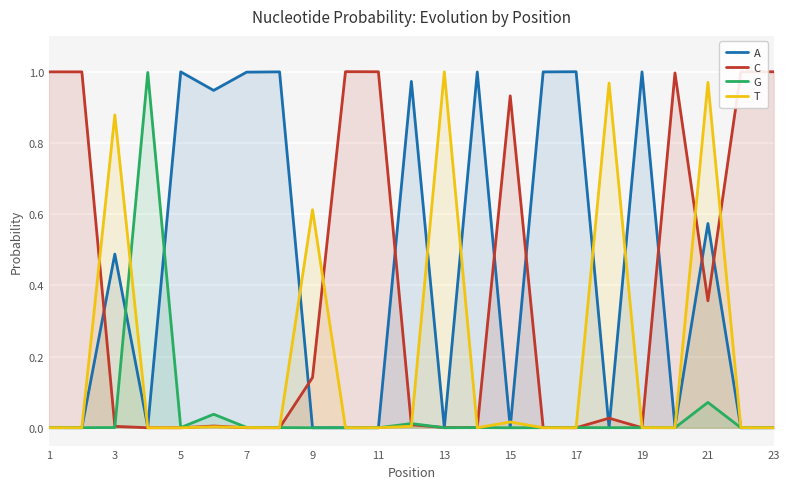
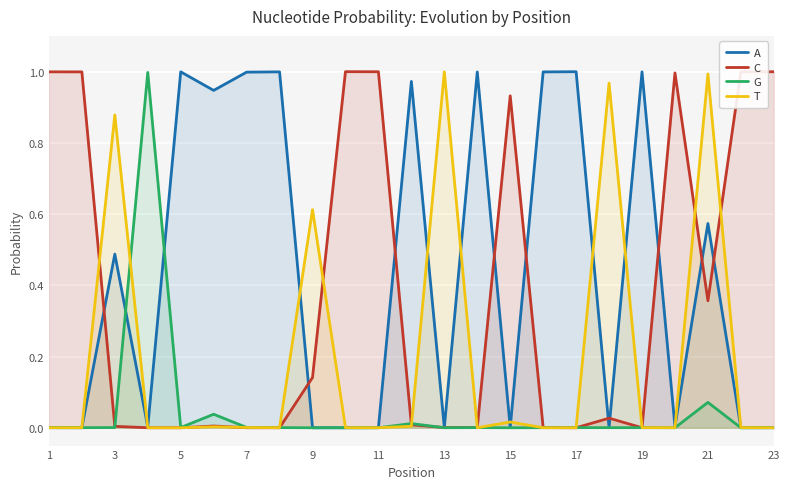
T, 21: 0.97 -> 0.99
